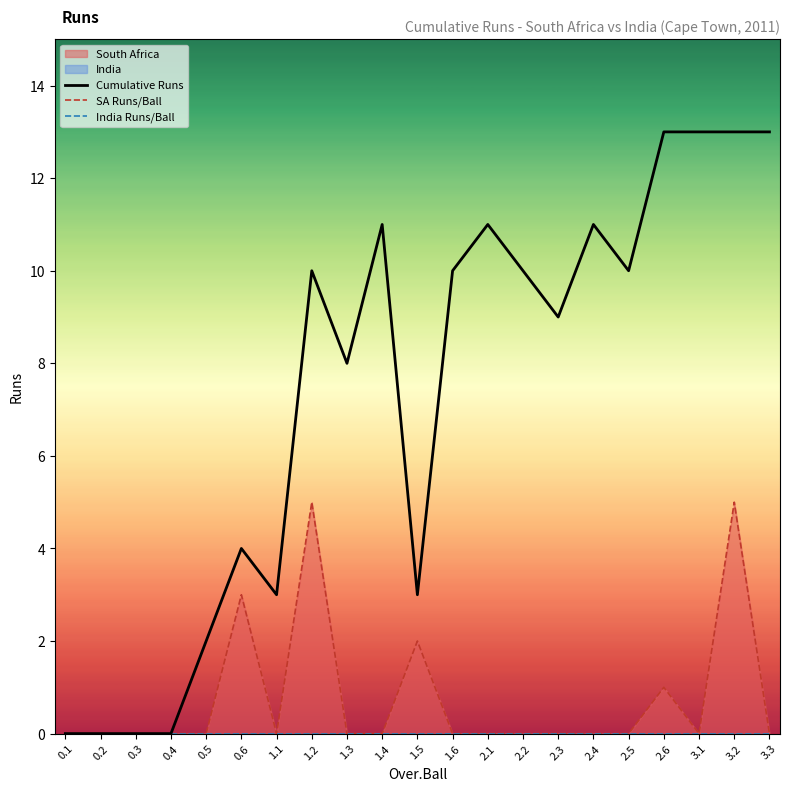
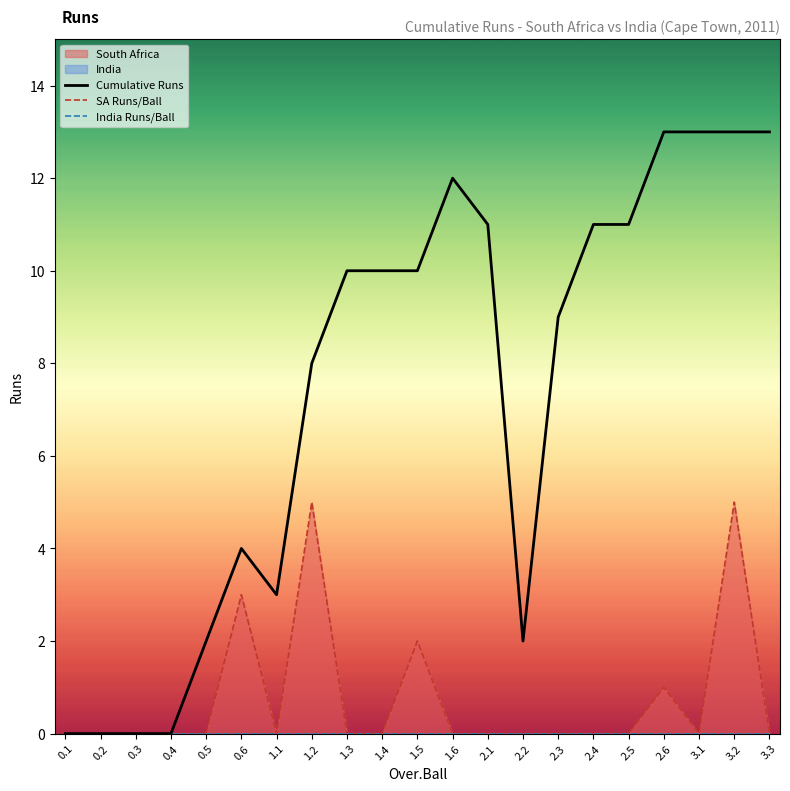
Cumulative Runs, 1.2: 10 -> 8
Cumulative Runs, 1.3: 8 -> 10
Cumulative Runs, 1.4: 11 -> 10
Cumulative Runs, 1.5: 3 -> 10
Cumulative Runs, 1.6: 10 -> 12
Cumulative Runs, 2.2: 10 -> 2
Cumulative Runs, 2.5: 10 -> 11
